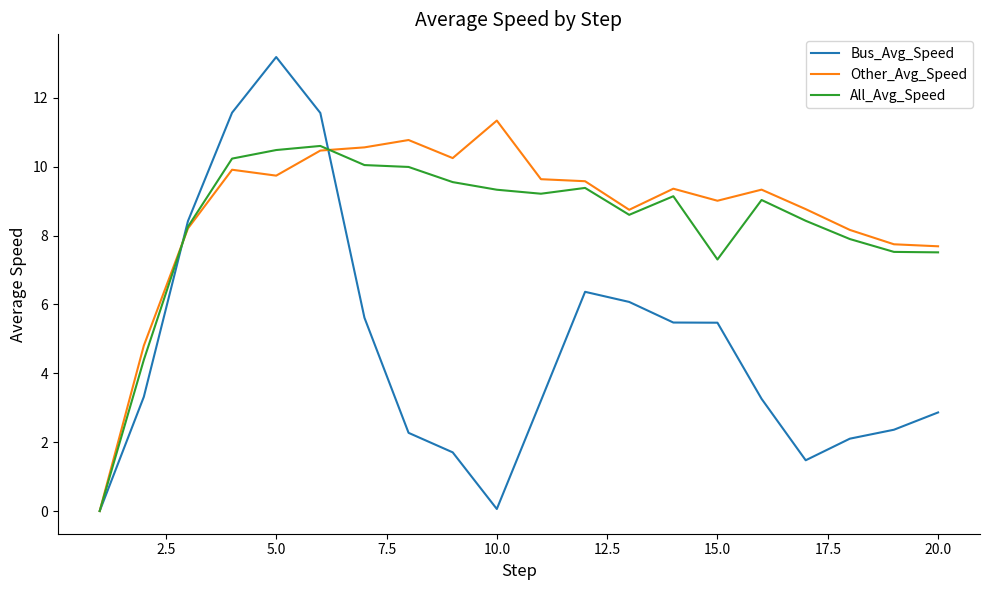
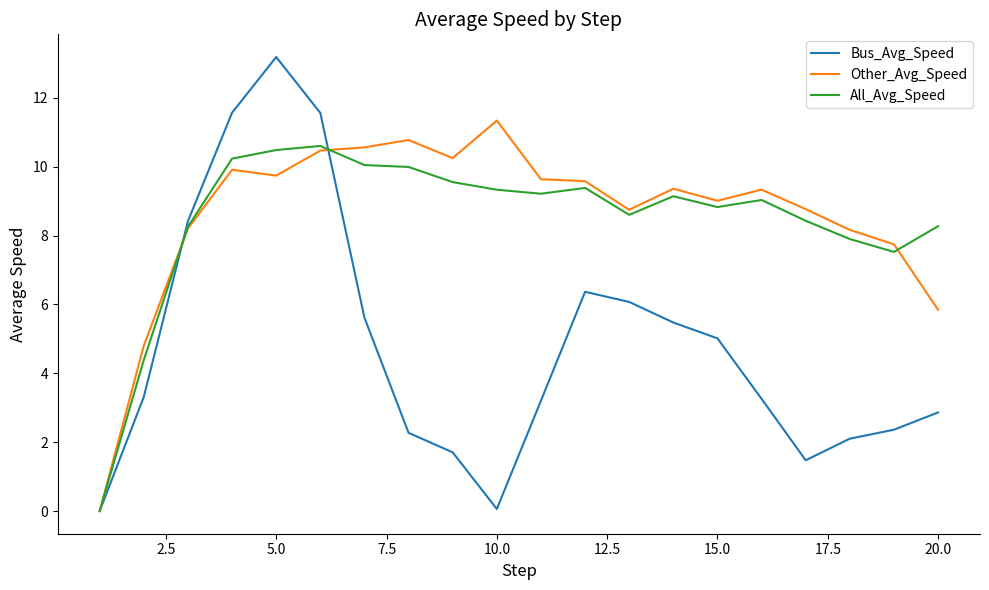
Bus_Avg_Speed, 15.0: 5.5 -> 5.0
All_Avg_Speed, 15.0: 7.3 -> 8.8
Other_Avg_Speed, 20.0: 7.7 -> 5.8
All_Avg_Speed, 20.0: 7.5 -> 8.3
